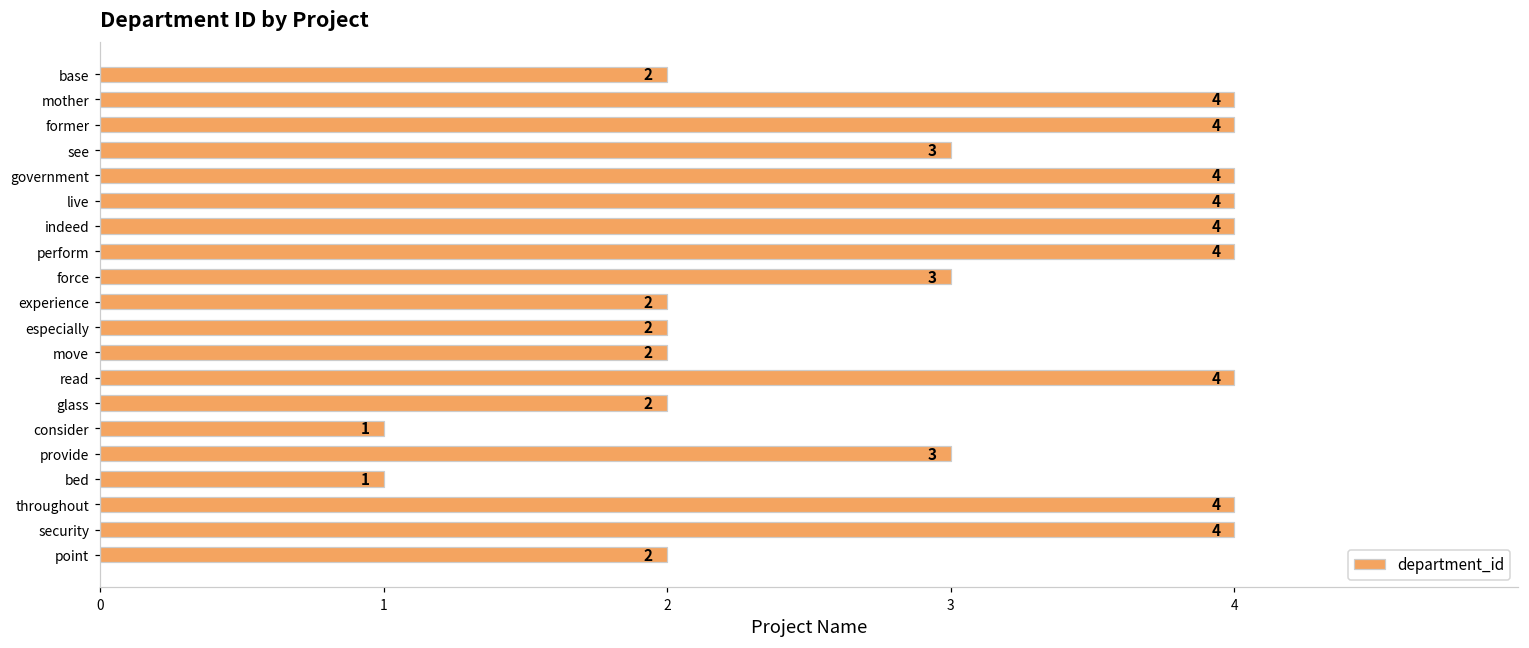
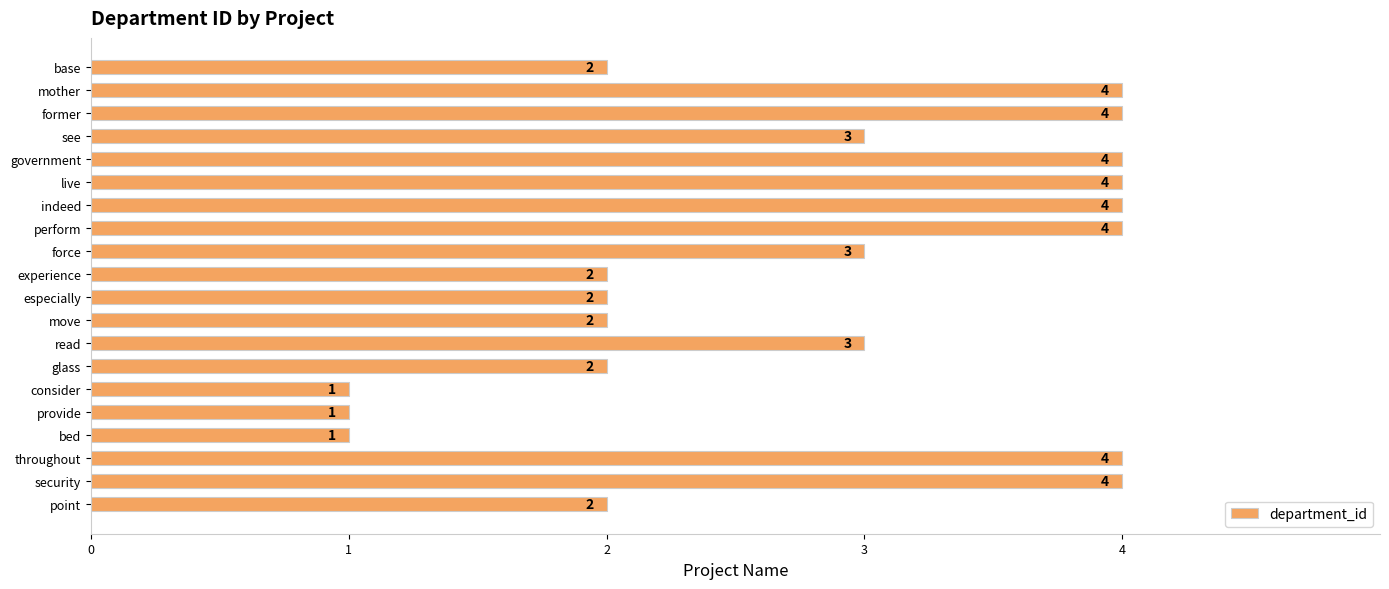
read: 4 -> 3
provide: 3 -> 1
